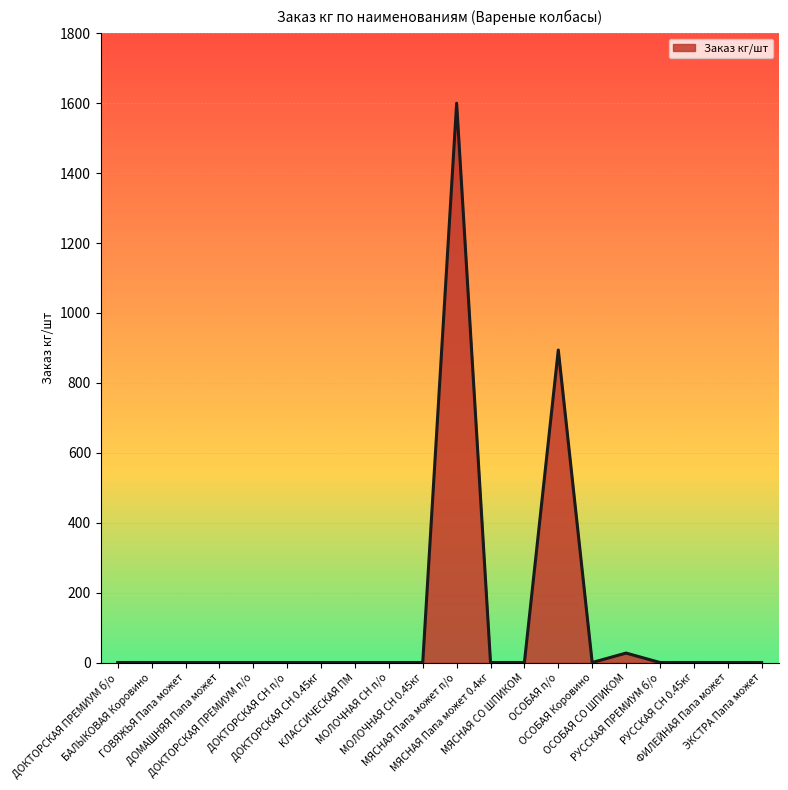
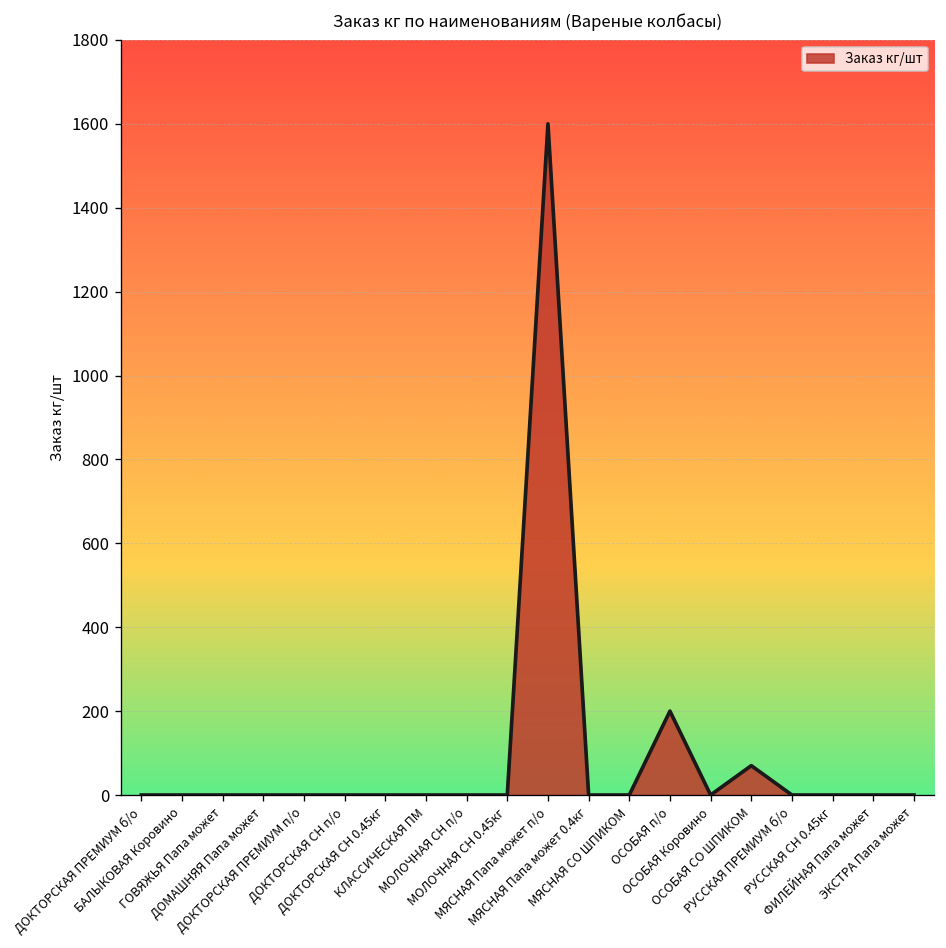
ОСОБАЯ п/о: 890 -> 200
ОСОБАЯ СО ШПИКОМ: 30 -> 70
